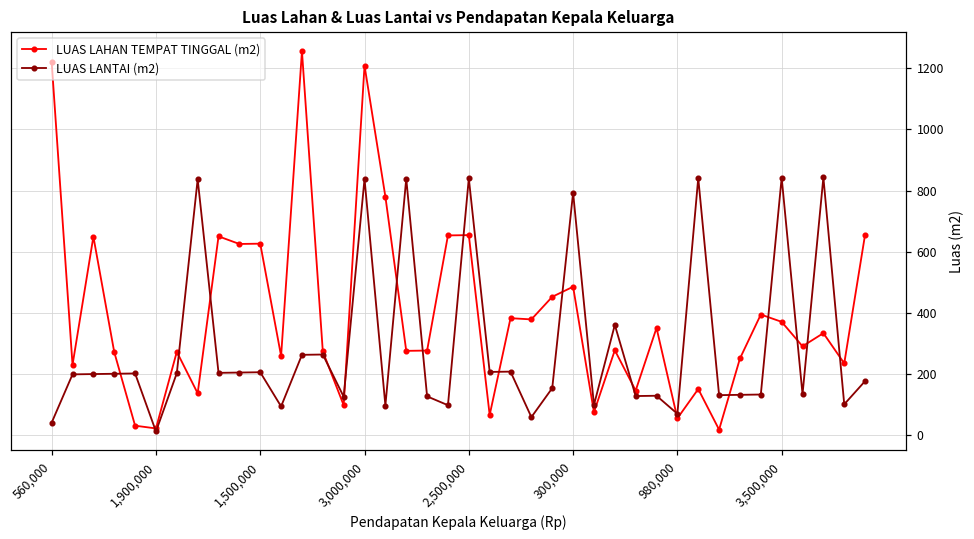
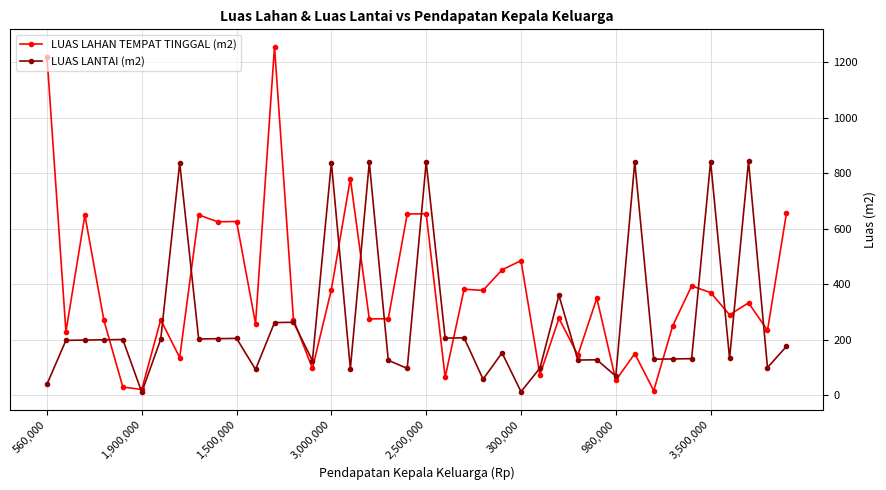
LUAS LAHAN TEMPAT TINGGAL (m2), 3,000,000: 1210 -> 380
LUAS LANTAI (m2), 300,000: 790 -> 10
